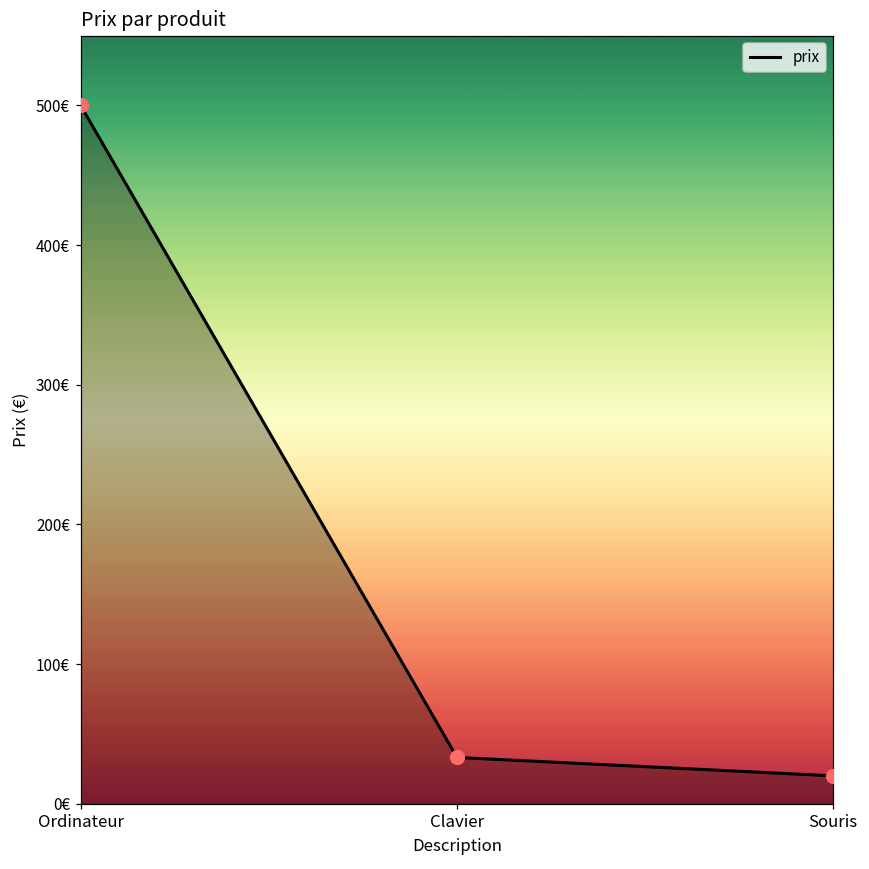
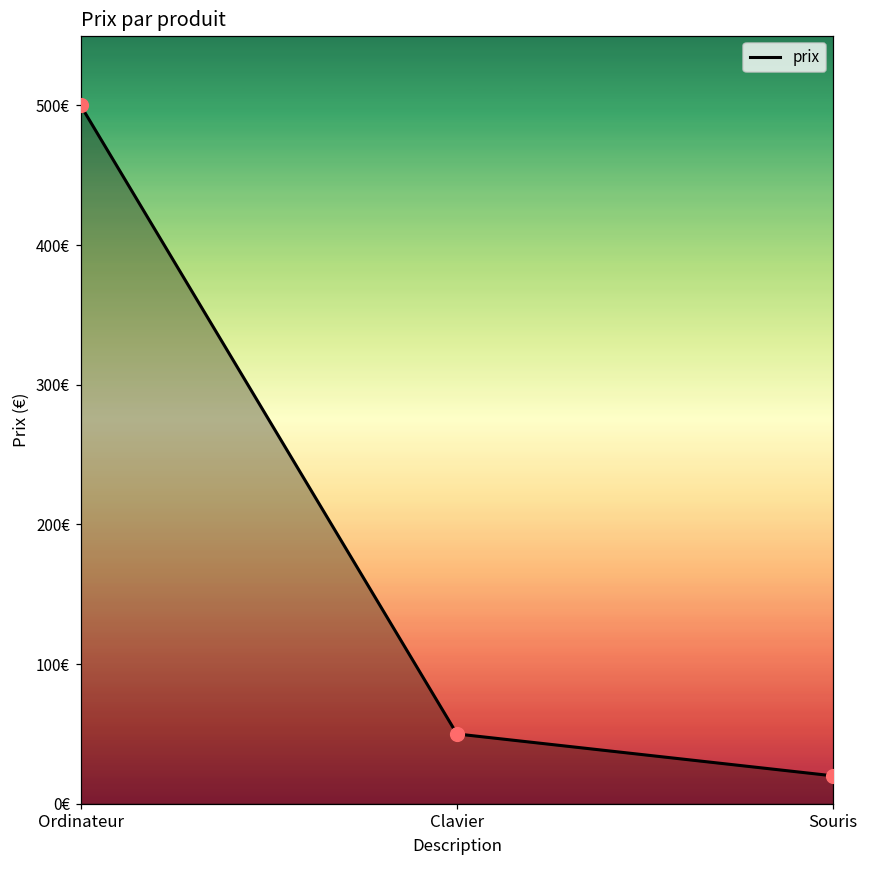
Clavier: 33€ -> 50€
